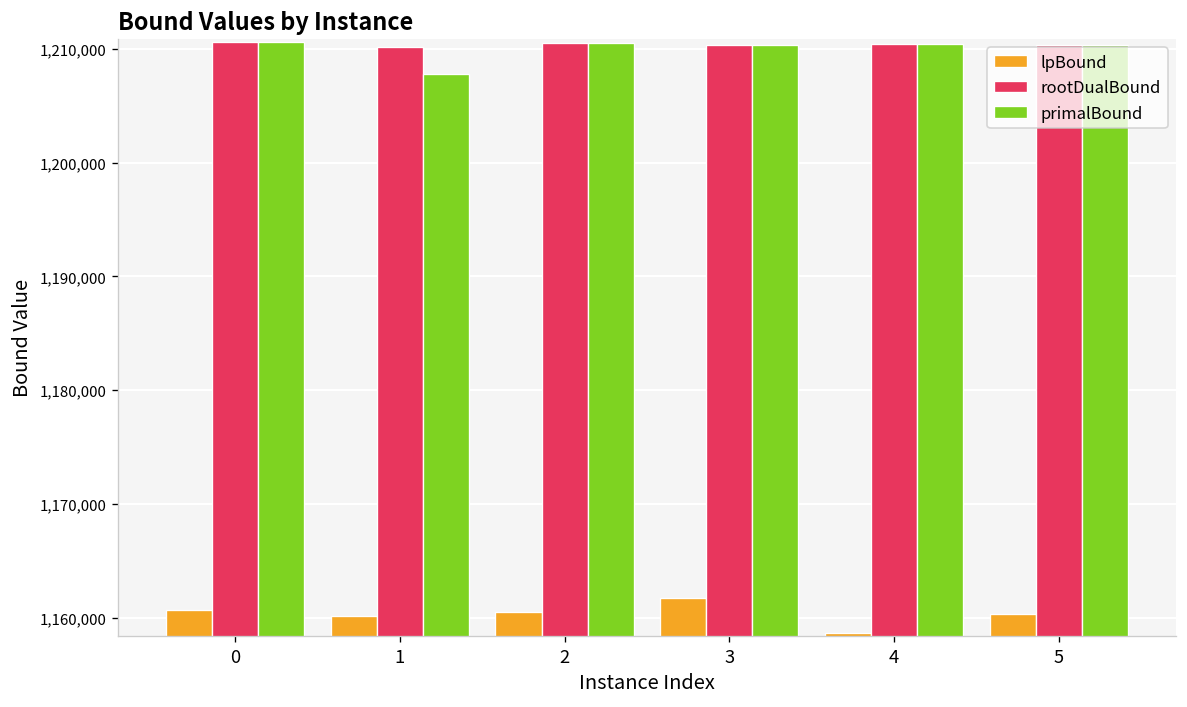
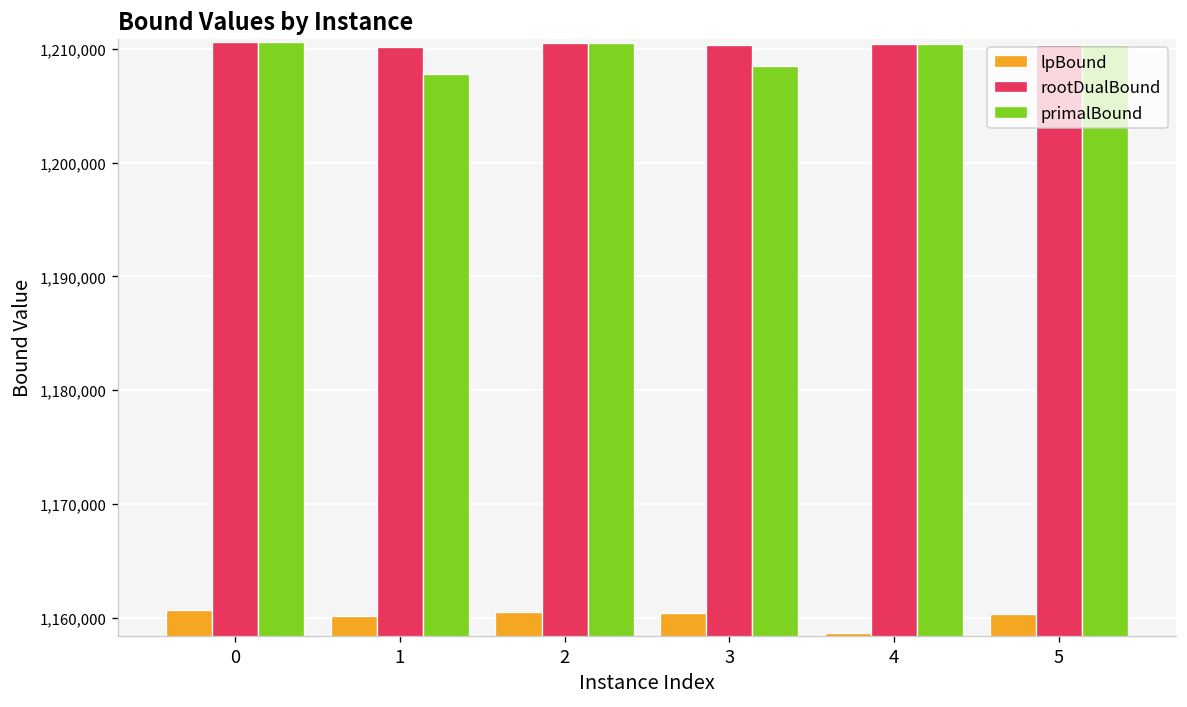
lpBound, 3: 1,162,000 -> 1,160,000
primalBound, 3: 1,210,000 -> 1,208,000
